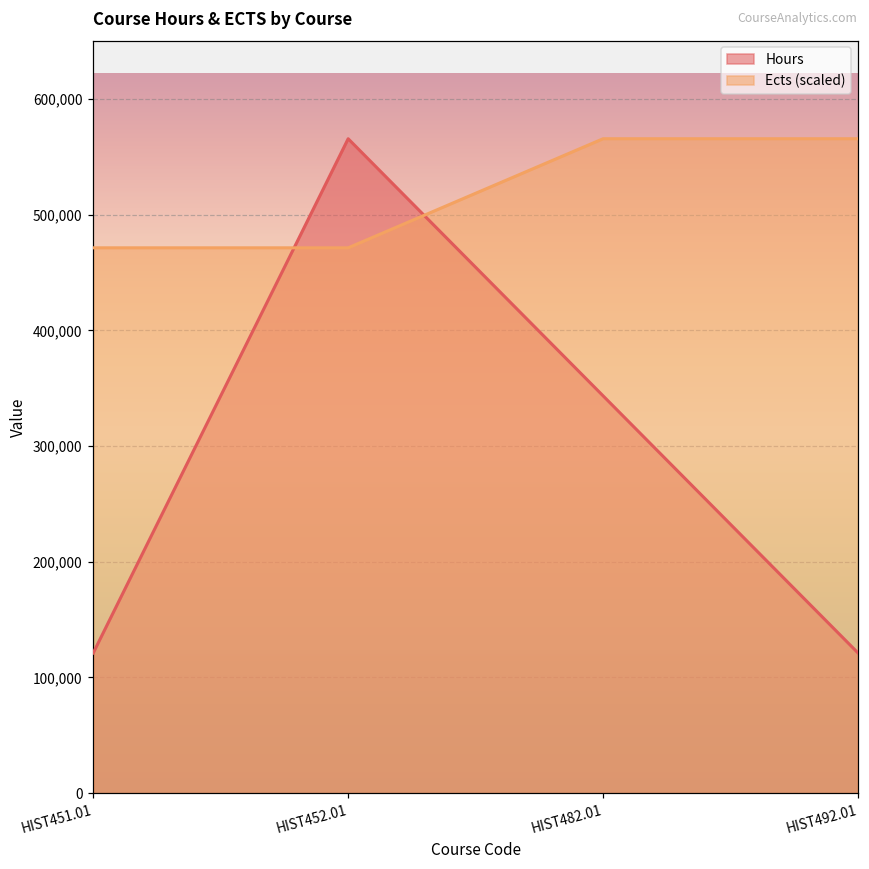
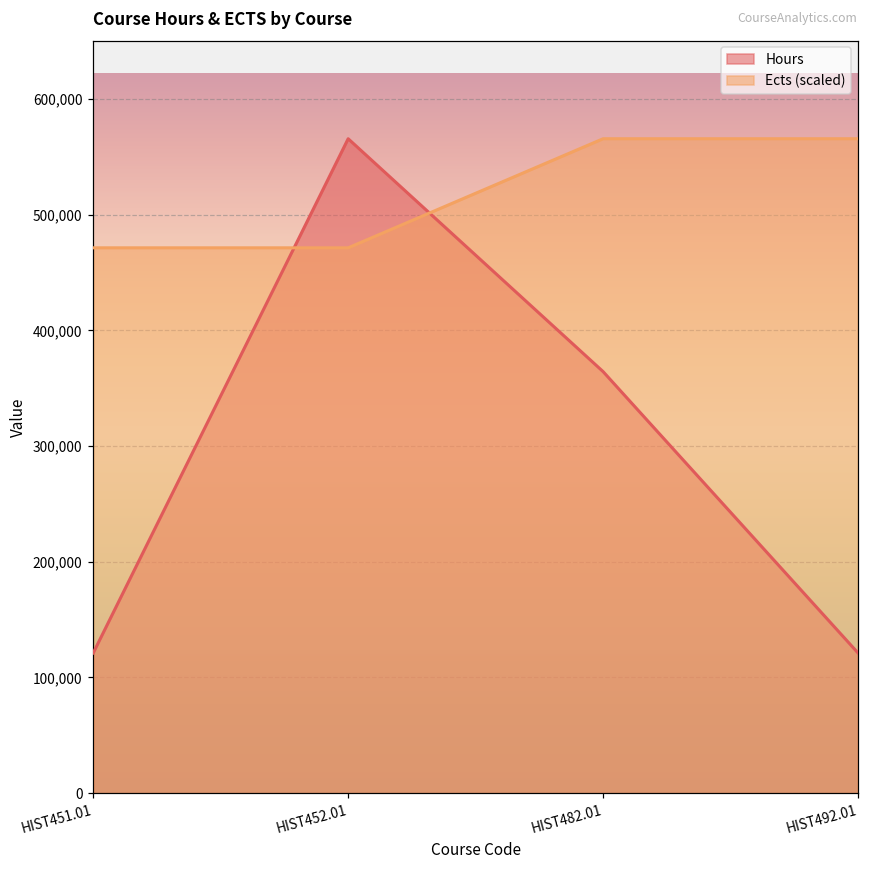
Hours, HIST482.01: 343,000 -> 364,000
